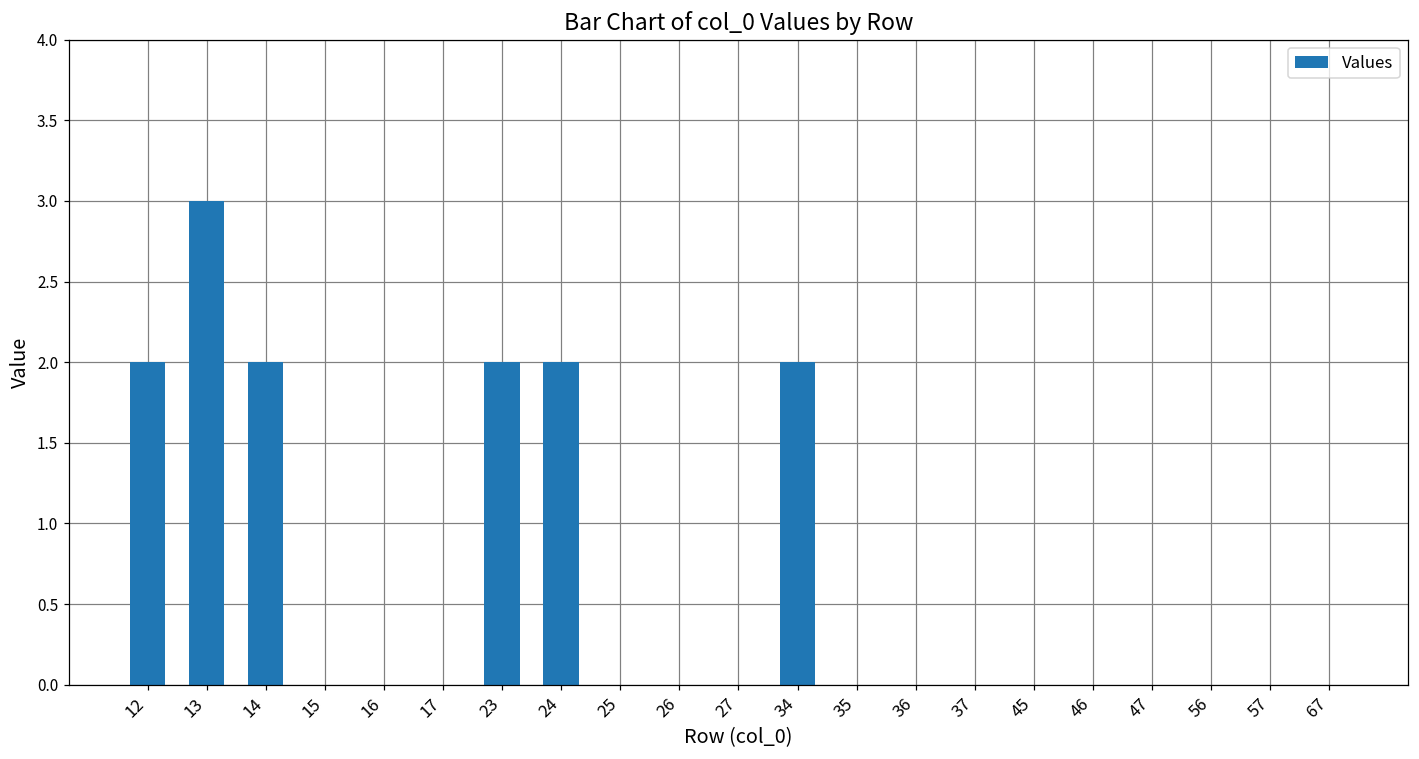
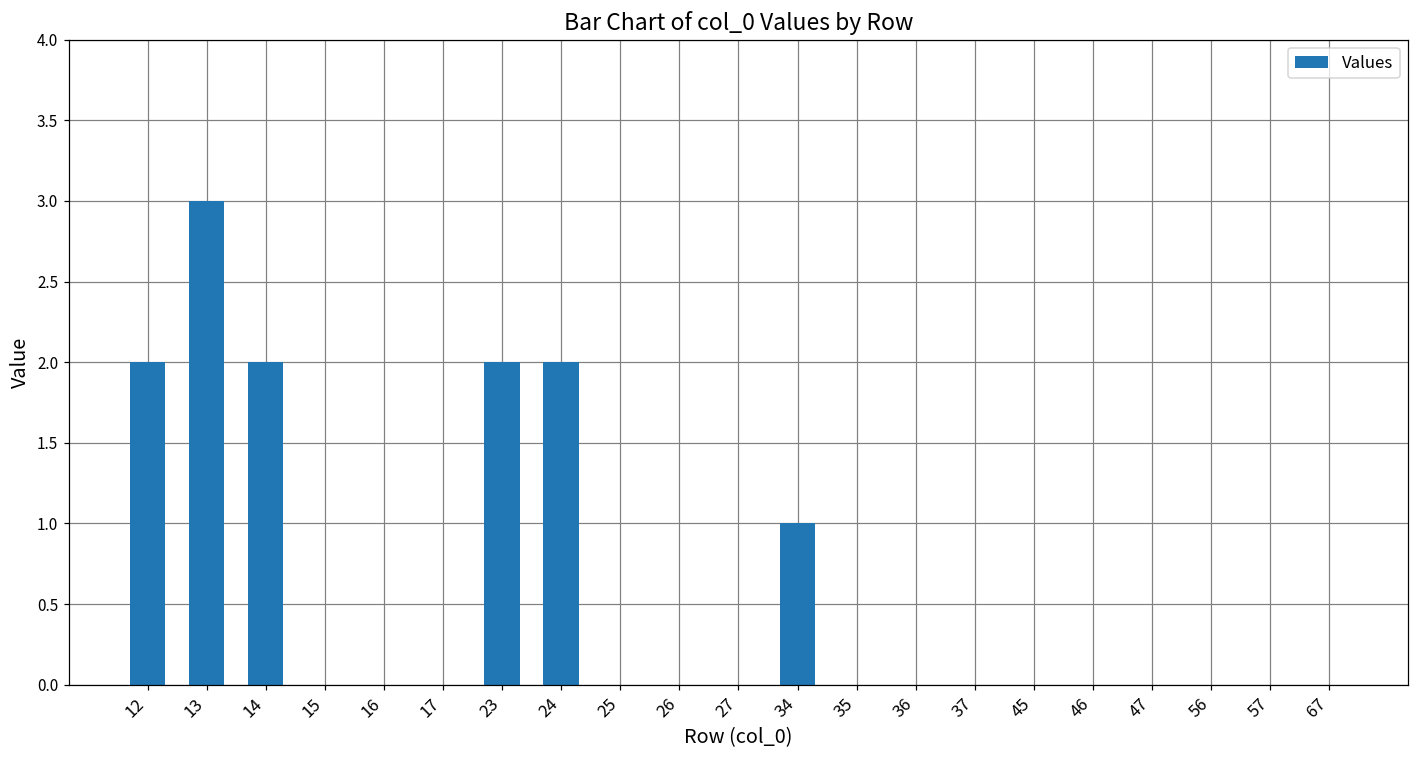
34: 2 -> 1
